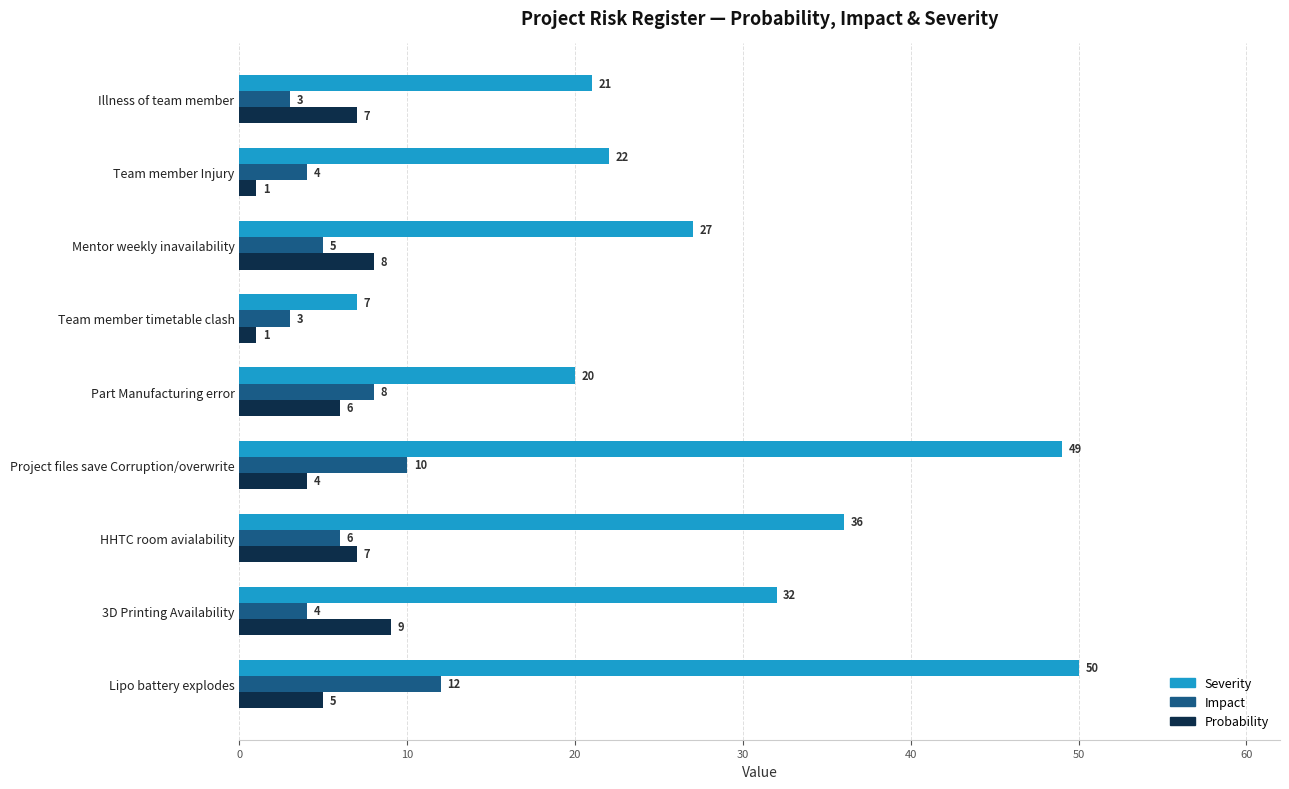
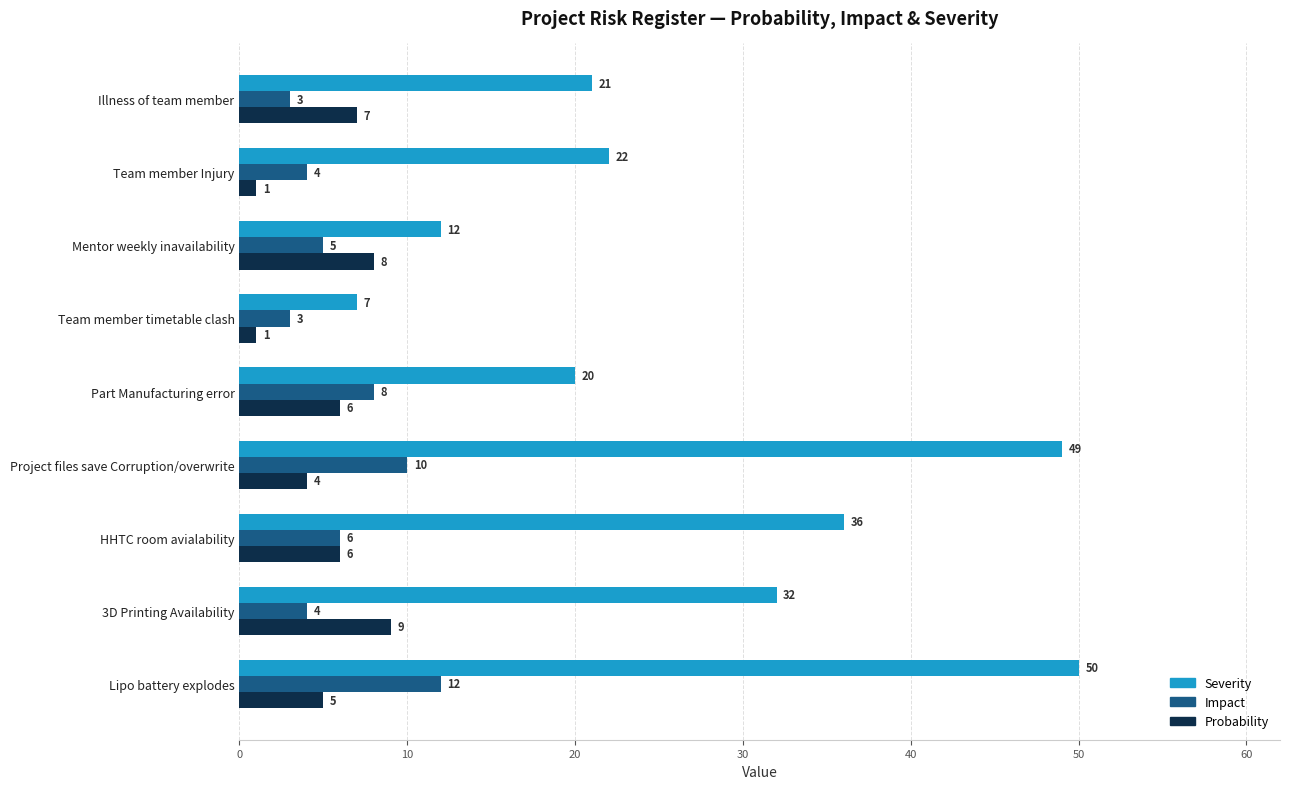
Severity, Mentor weekly inavailability: 27 -> 12
Probability, HHTC room avialability: 7 -> 6
